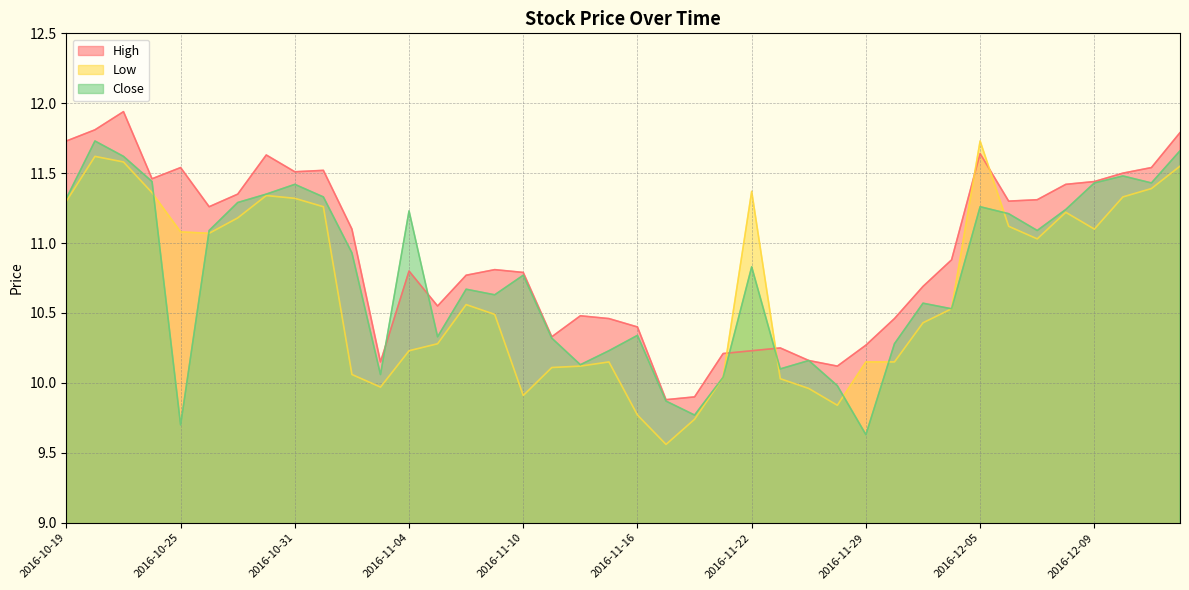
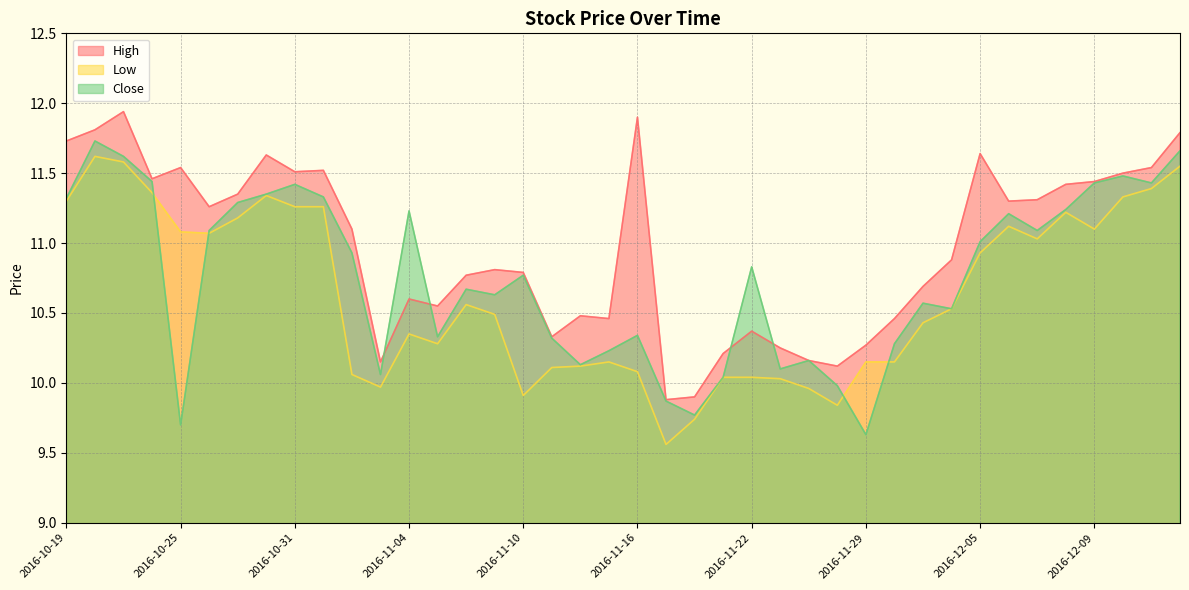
Low, 2016-10-31: 11.32 -> 11.26
High, 2016-11-04: 10.8 -> 10.6
Low, 2016-11-04: 10.23 -> 10.35
High, 2016-11-16: 10.4 -> 11.9
Low, 2016-11-16: 9.77 -> 10.08
High, 2016-11-22: 10.23 -> 10.37
Low, 2016-11-22: 11.37 -> 10.04
Low, 2016-12-05: 11.73 -> 10.93
Close, 2016-12-05: 11.26 -> 11.01
